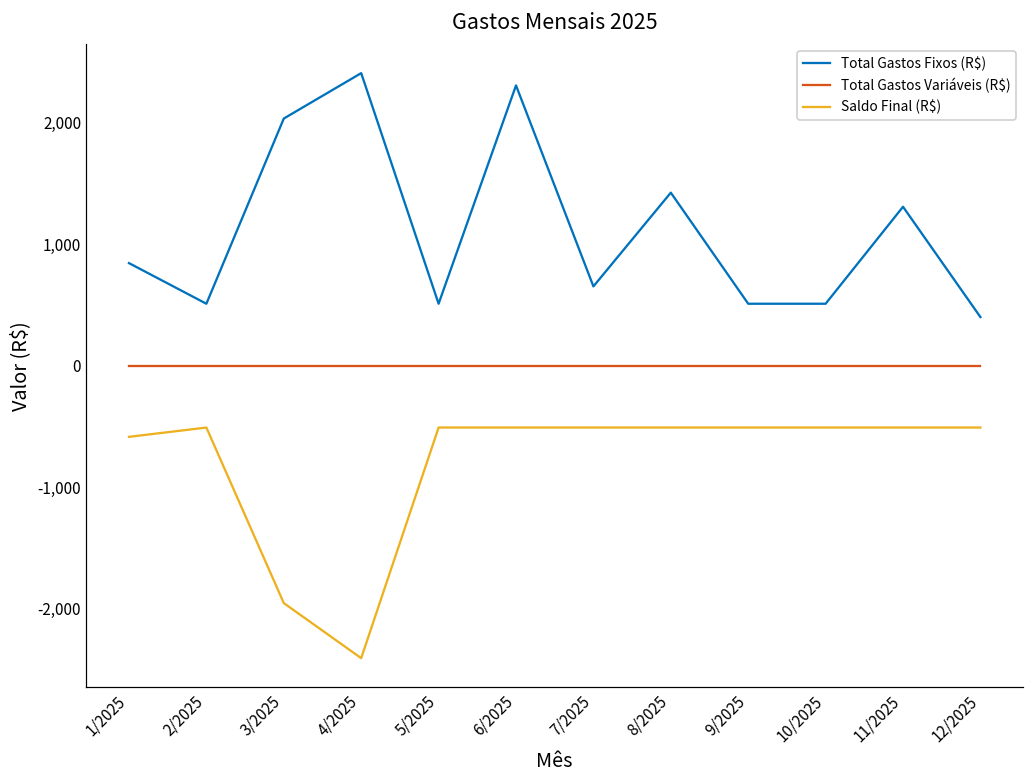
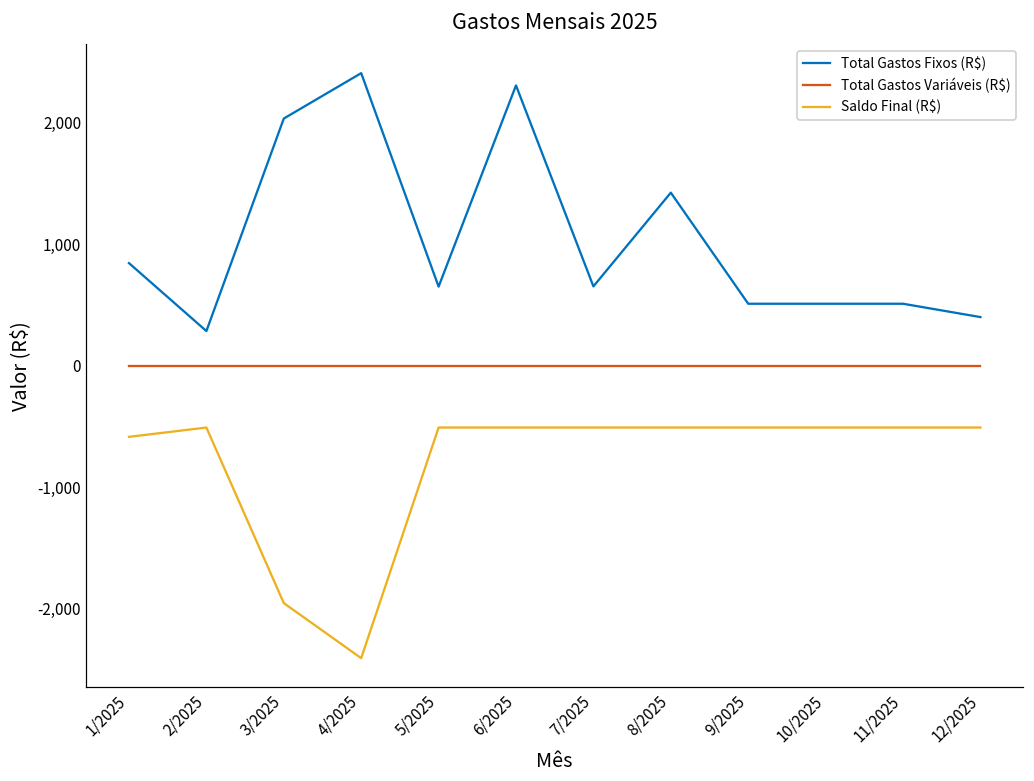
Total Gastos Fixos (R$), 2/2025: 510 -> 280
Total Gastos Fixos (R$), 5/2025: 510 -> 650
Total Gastos Fixos (R$), 11/2025: 1,310 -> 510
